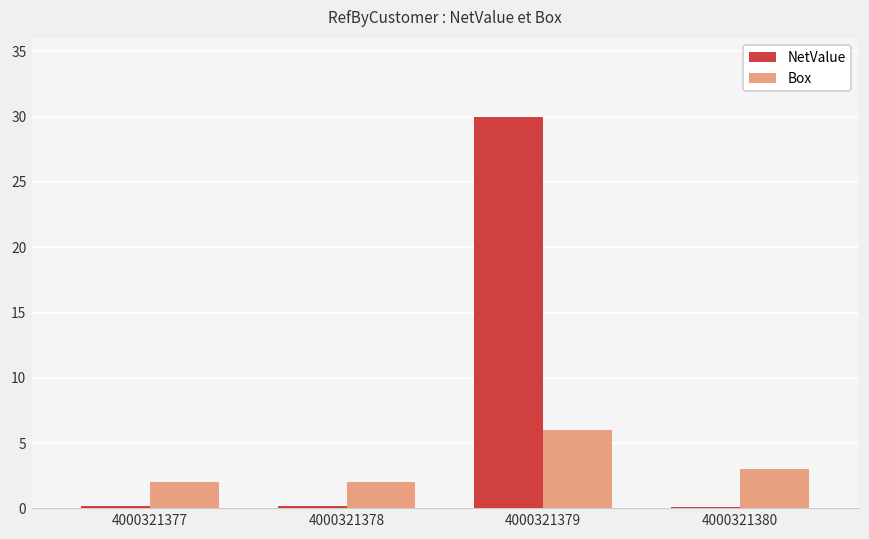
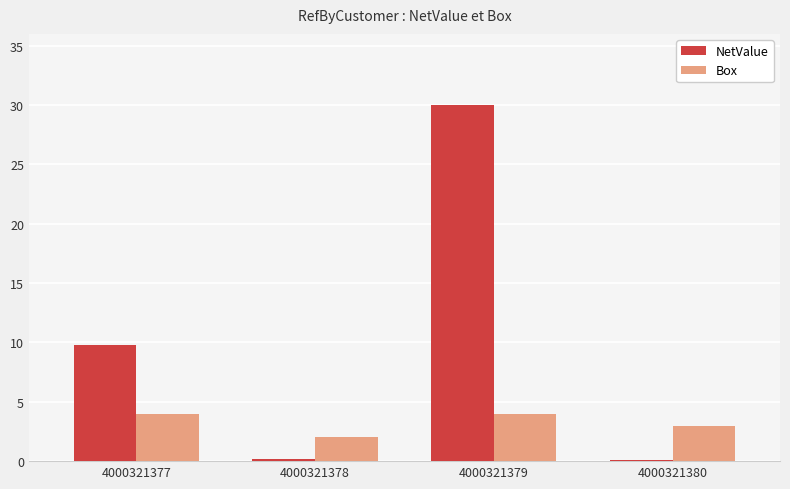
NetValue, 4000321377: 0.2 -> 9.8
Box, 4000321377: 2 -> 4
Box, 4000321379: 6 -> 4
